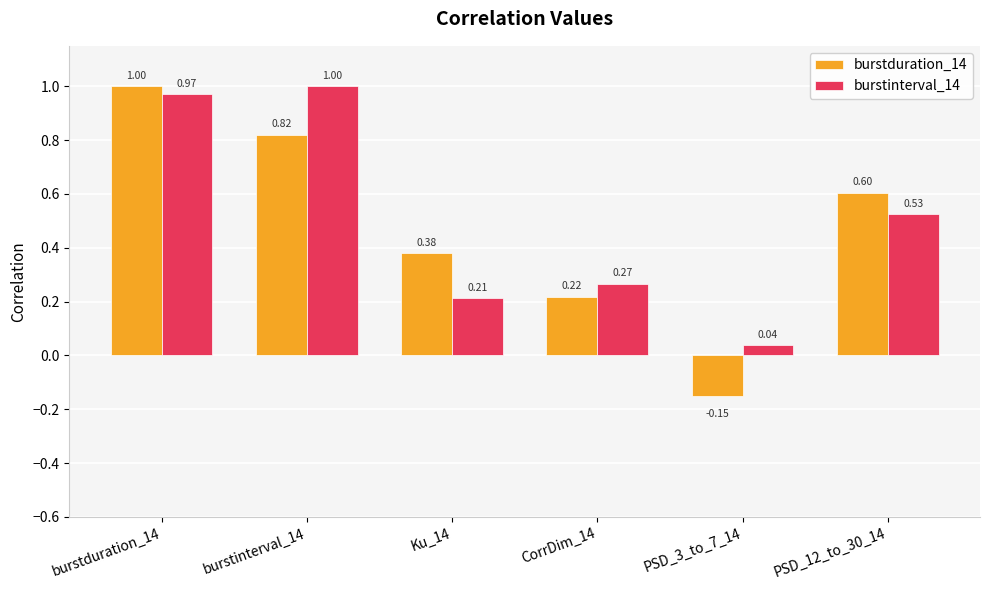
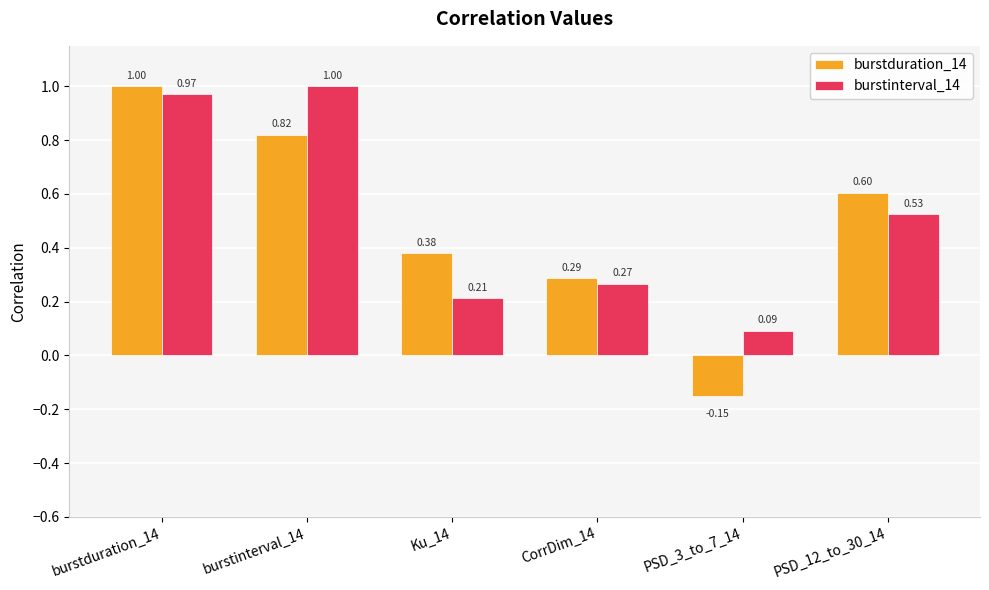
burstduration_14, CorrDim_14: 0.22 -> 0.29
burstinterval_14, PSD_3_to_7_14: 0.04 -> 0.09
